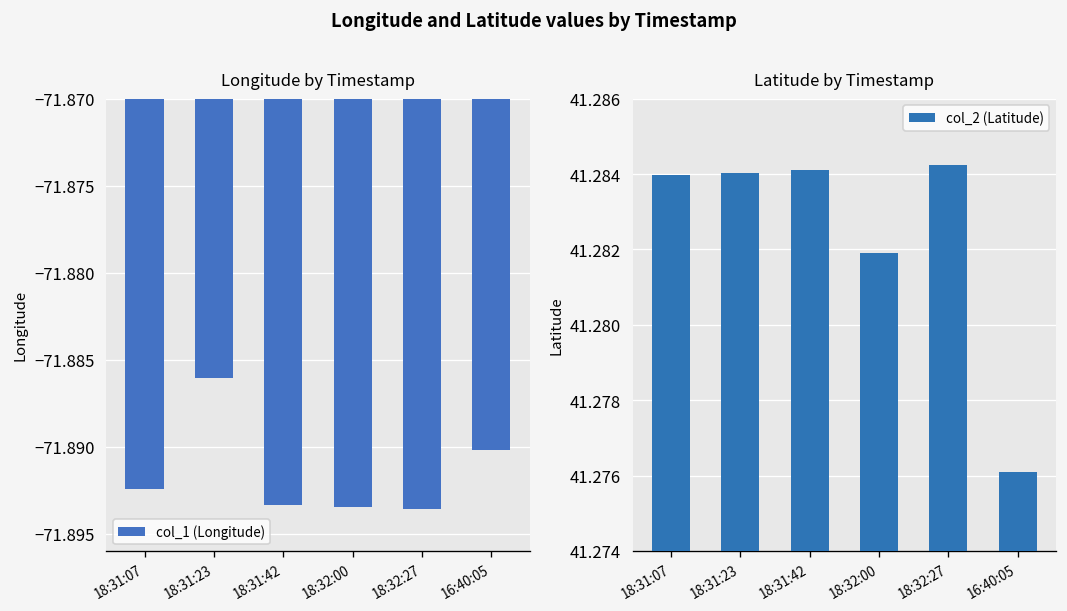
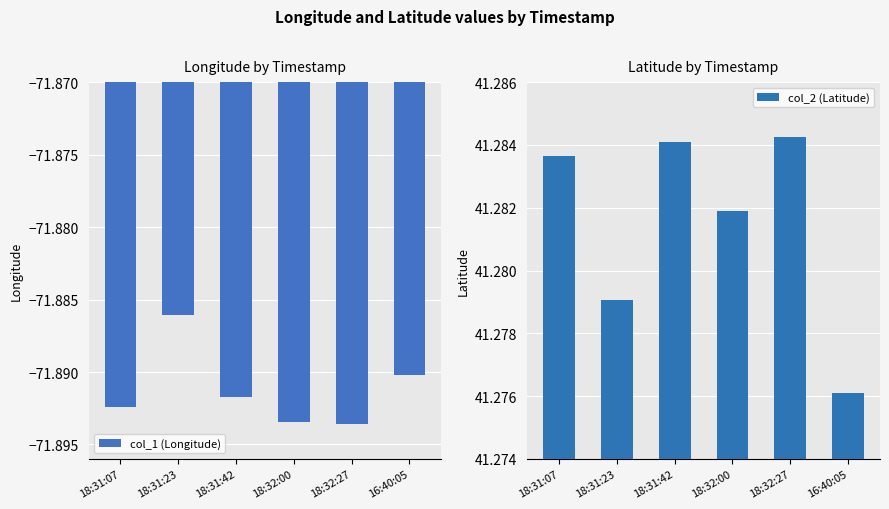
Longitude by Timestamp, 18:31:42: -71.8934 -> -71.8917
Latitude by Timestamp, 18:31:07: 41.2840 -> 41.2837
Latitude by Timestamp, 18:31:23: 41.2840 -> 41.2791
